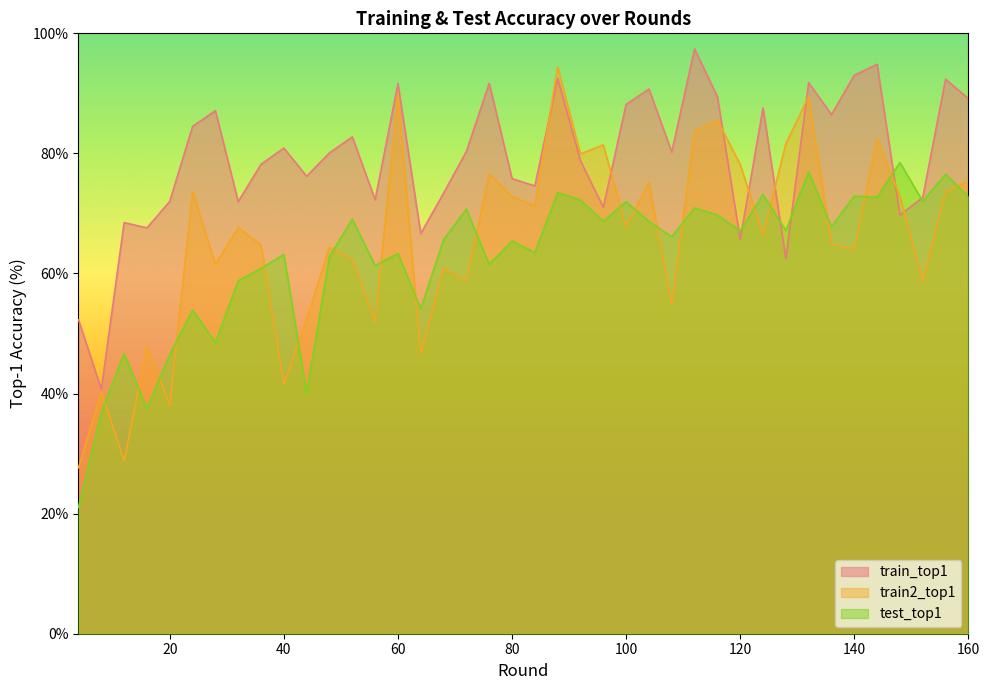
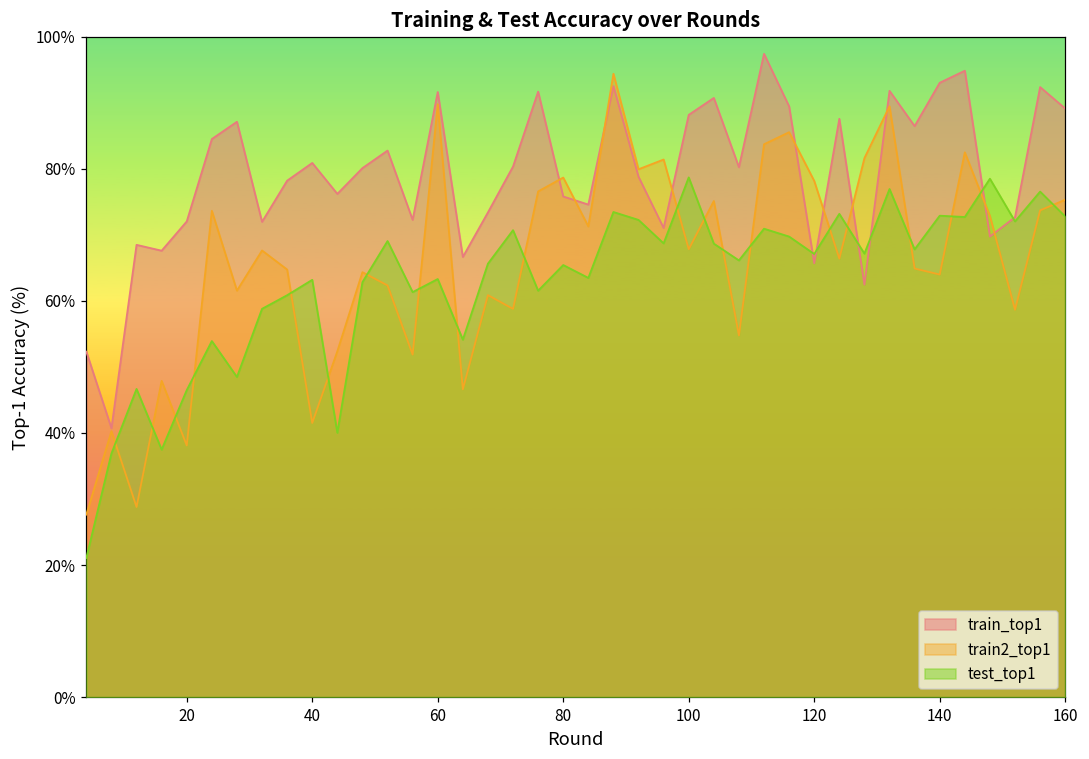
train2_top1, 80: 73% -> 79%
test_top1, 100: 72% -> 79%
